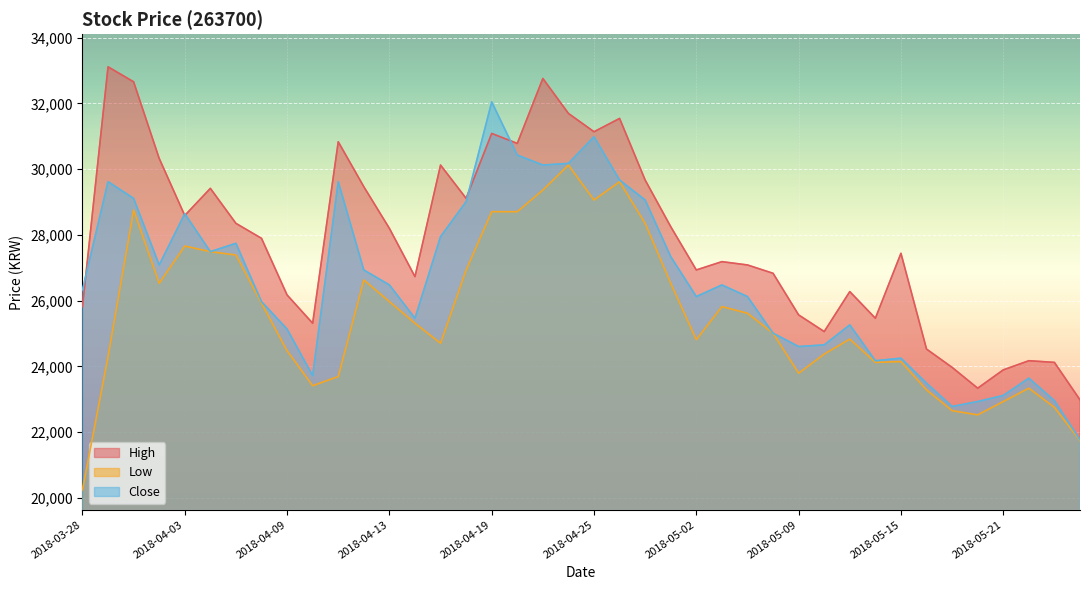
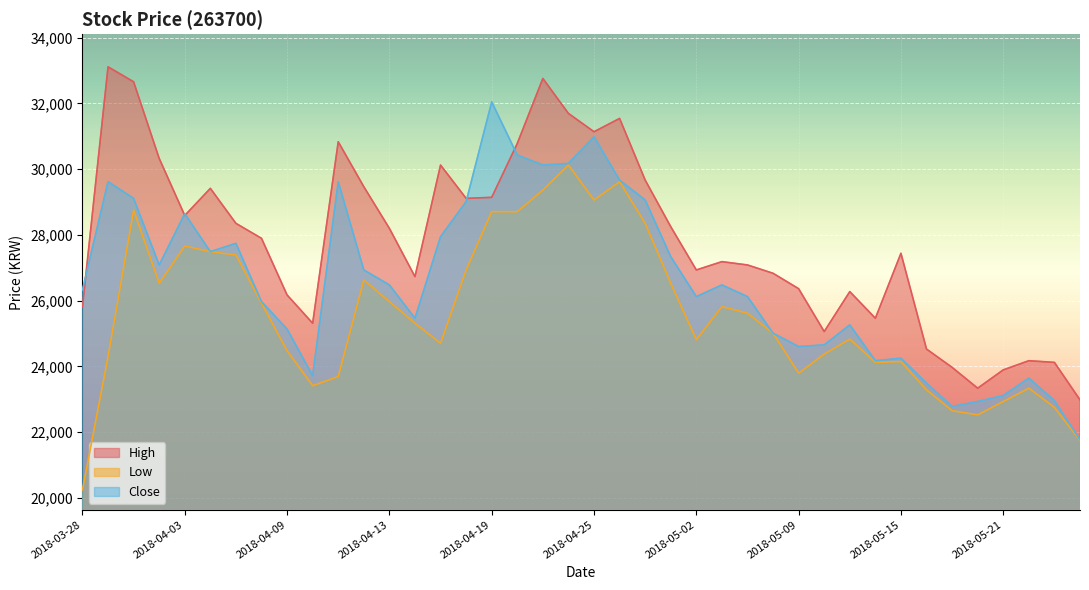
High, 2018-04-19: 31,100 -> 29,100
High, 2018-05-09: 25,600 -> 26,400
